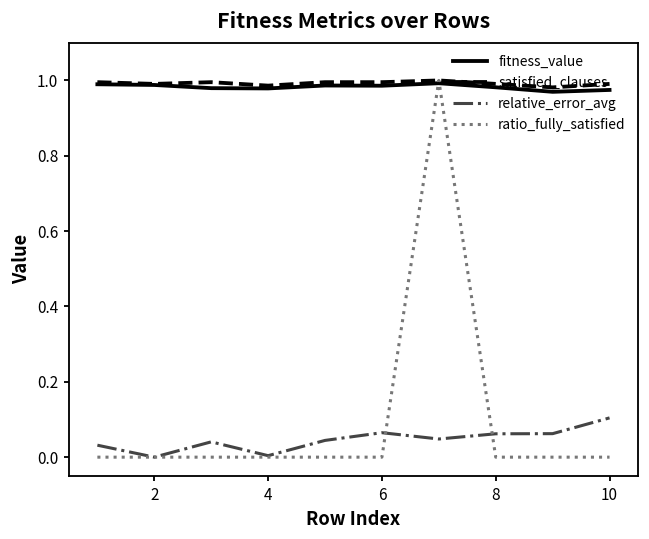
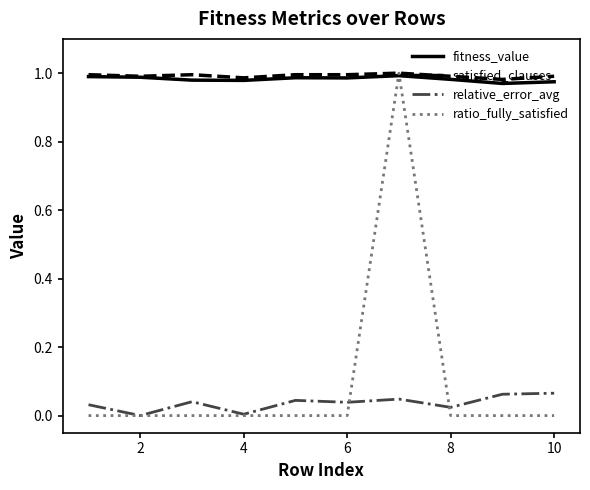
relative_error_avg, 6: 0.06 -> 0.04
relative_error_avg, 8: 0.06 -> 0.02
relative_error_avg, 10: 0.10 -> 0.07
